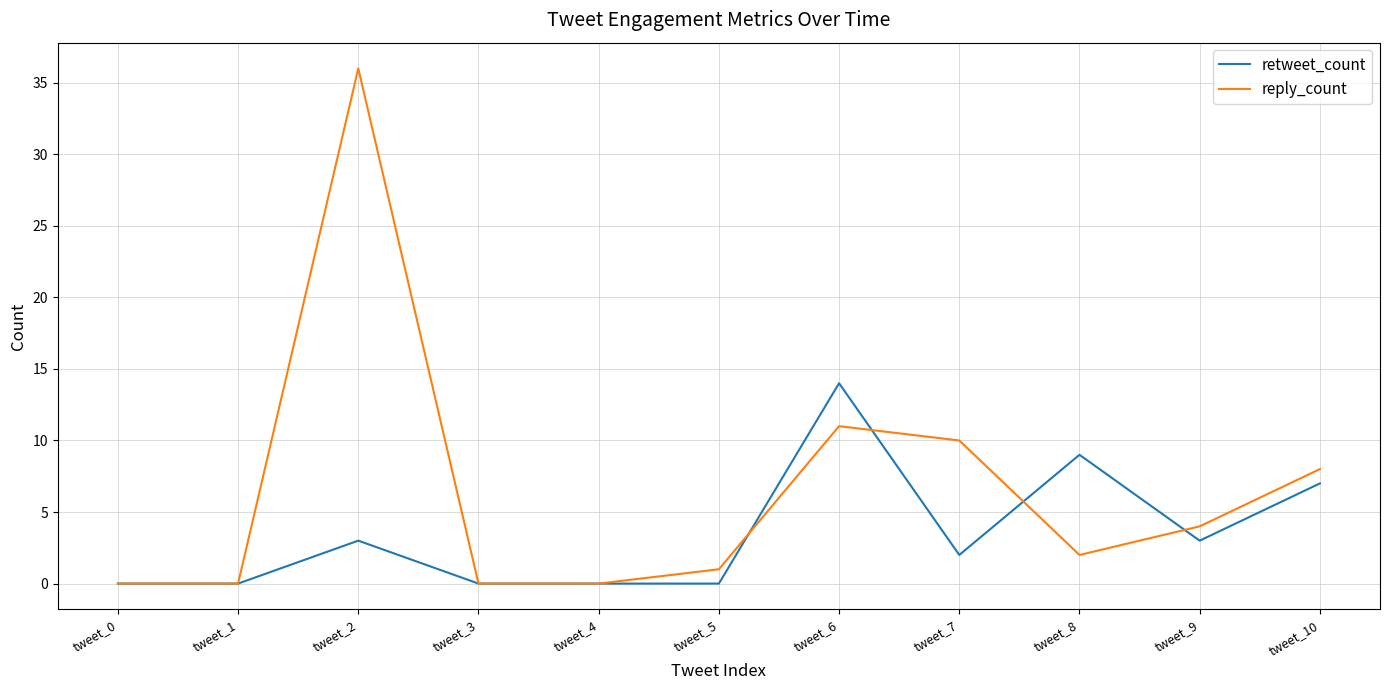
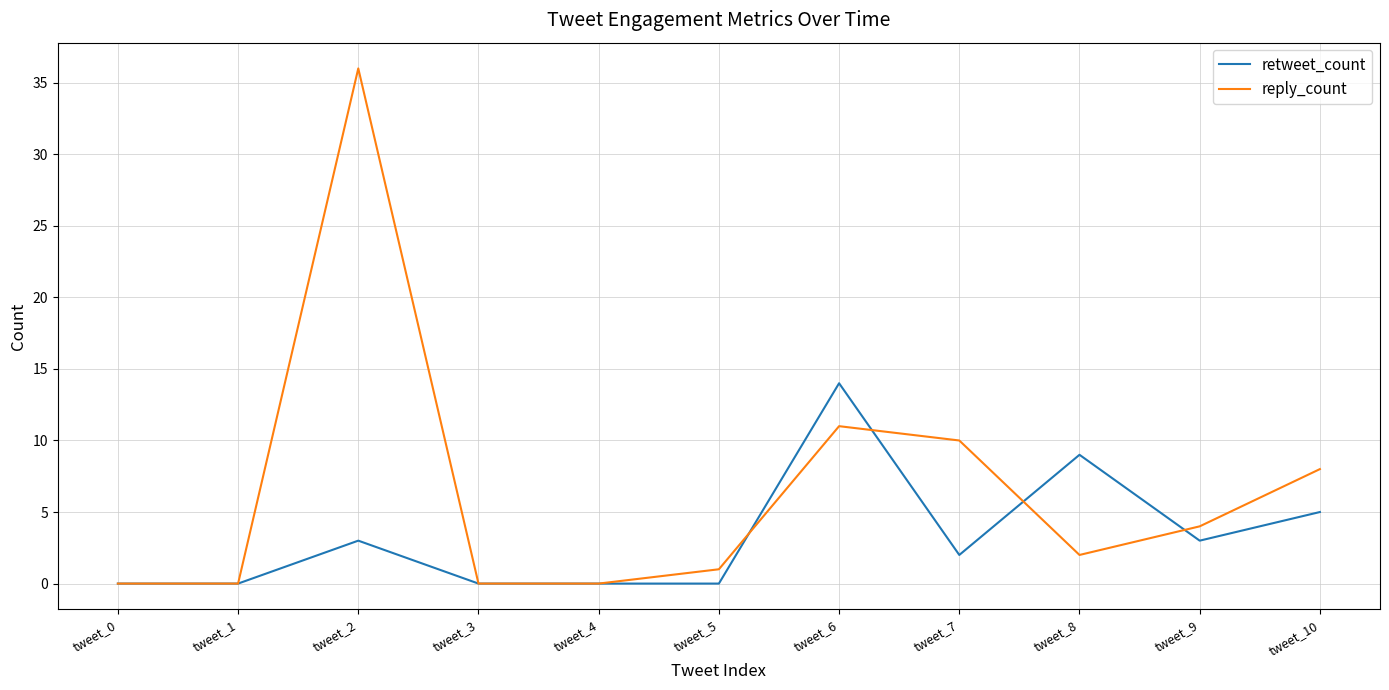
retweet_count, tweet_10: 7 -> 5
